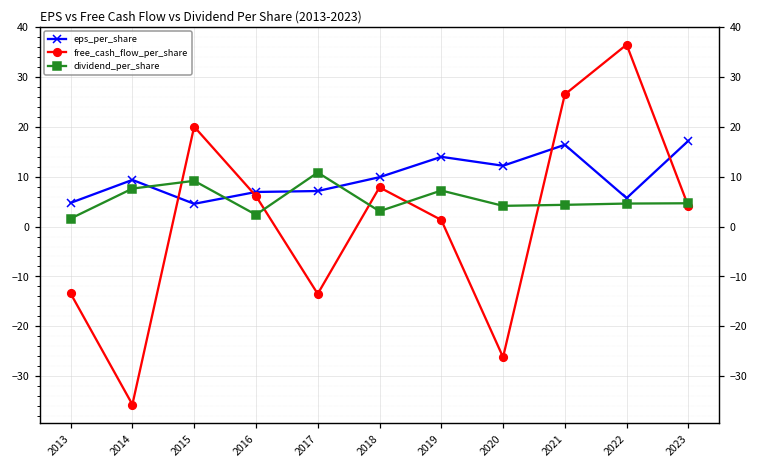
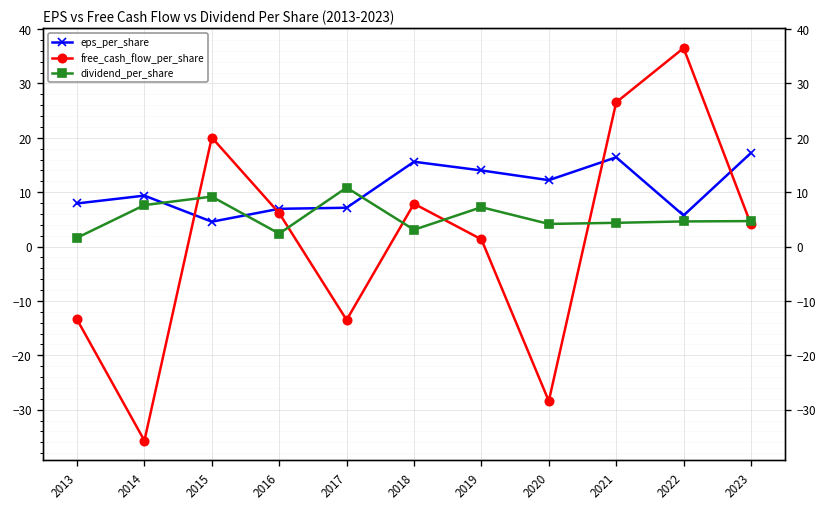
eps_per_share, 2013: 5 -> 8
eps_per_share, 2018: 10 -> 16
free_cash_flow_per_share, 2020: -26 -> -28
